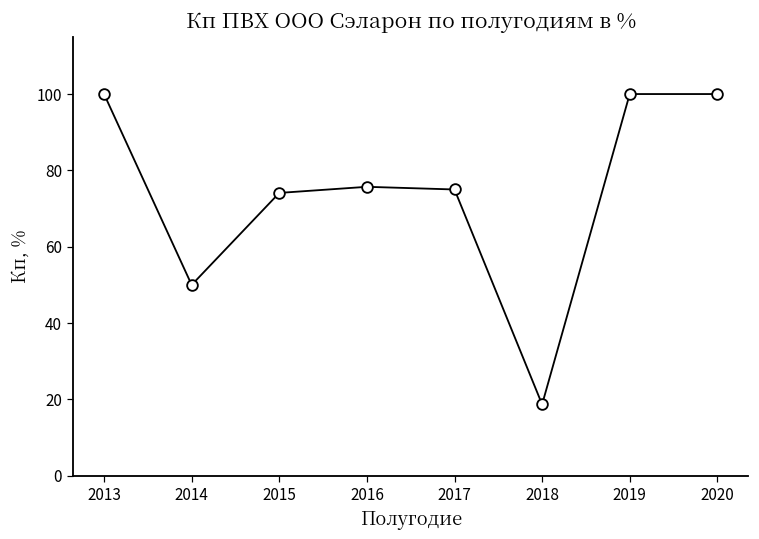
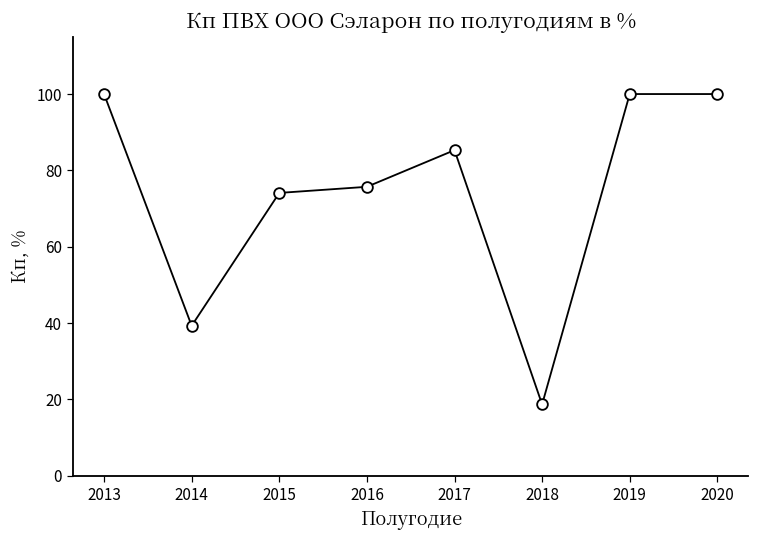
2014: 50 -> 39
2017: 75 -> 85
